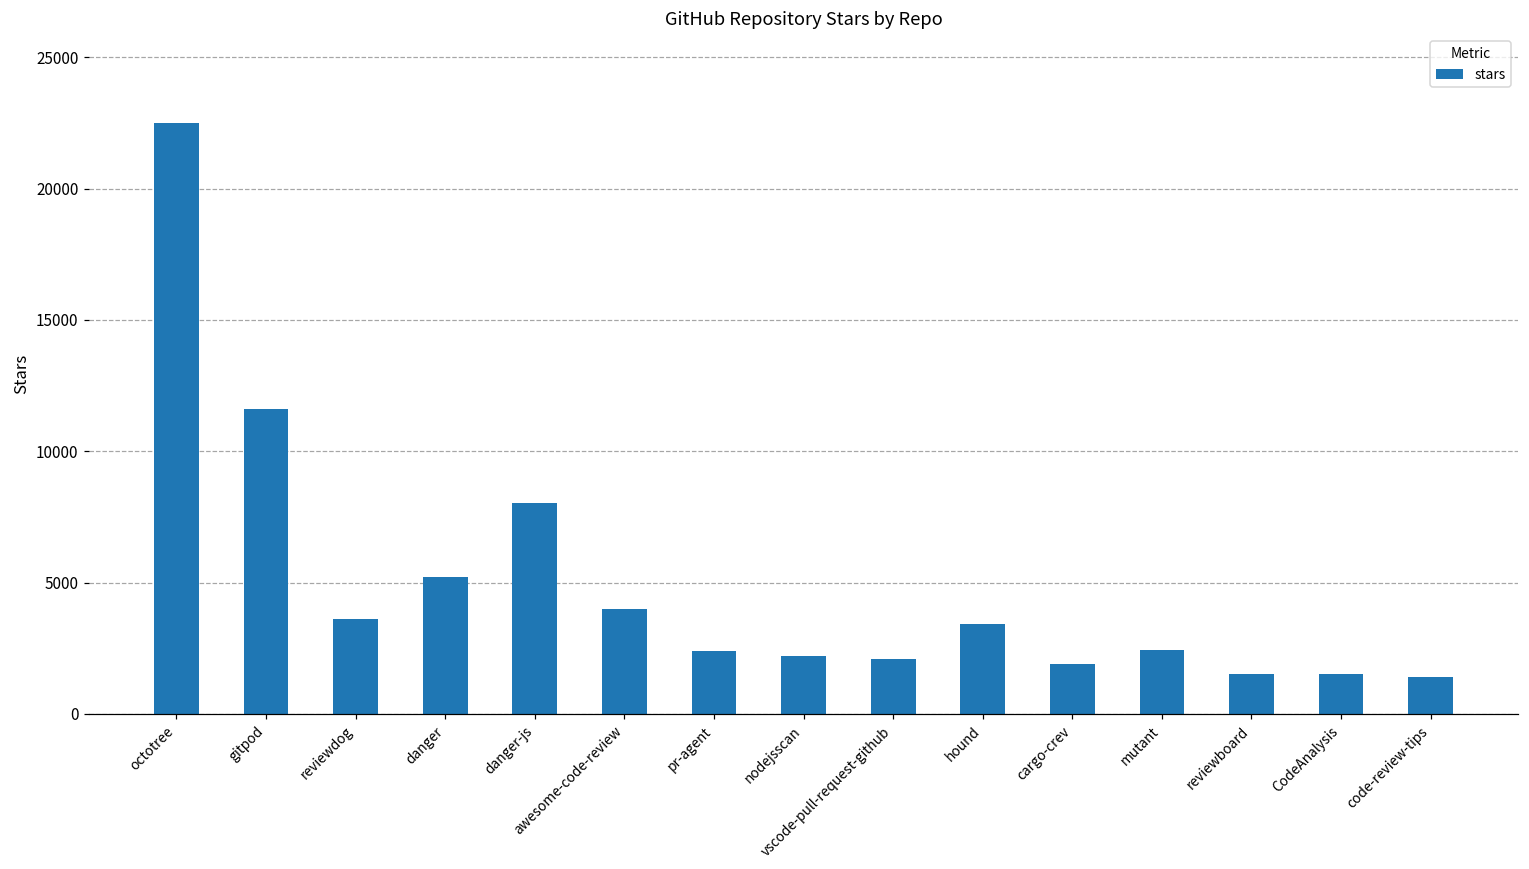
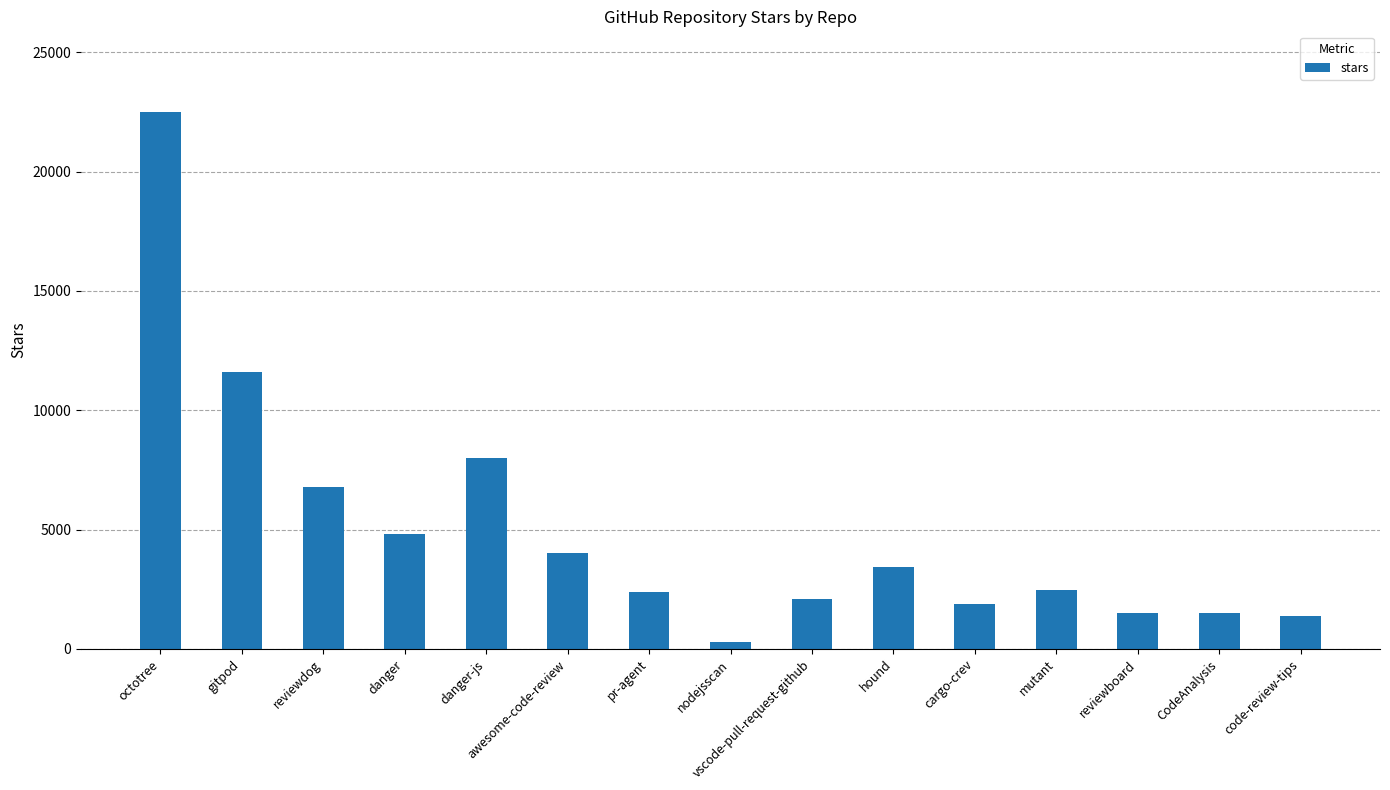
reviewdog: 3600 -> 6800
danger: 5200 -> 4800
nodejsscan: 2200 -> 300
